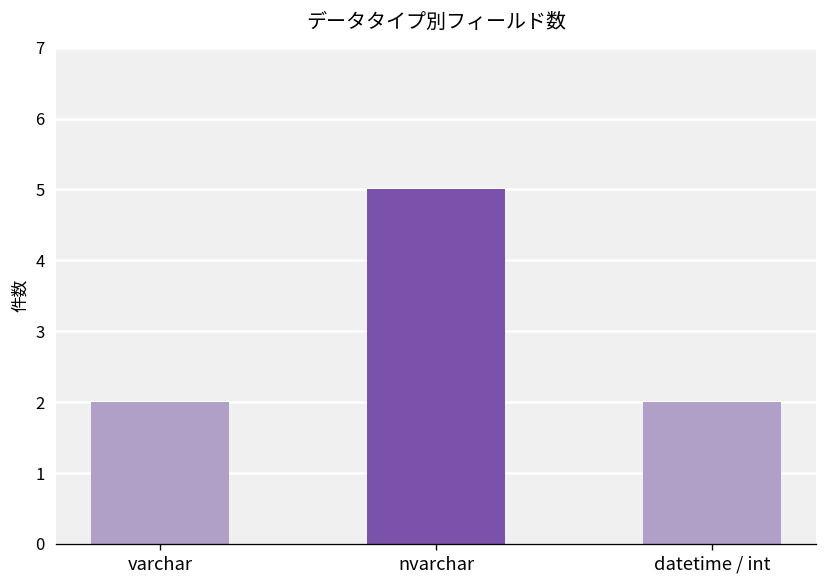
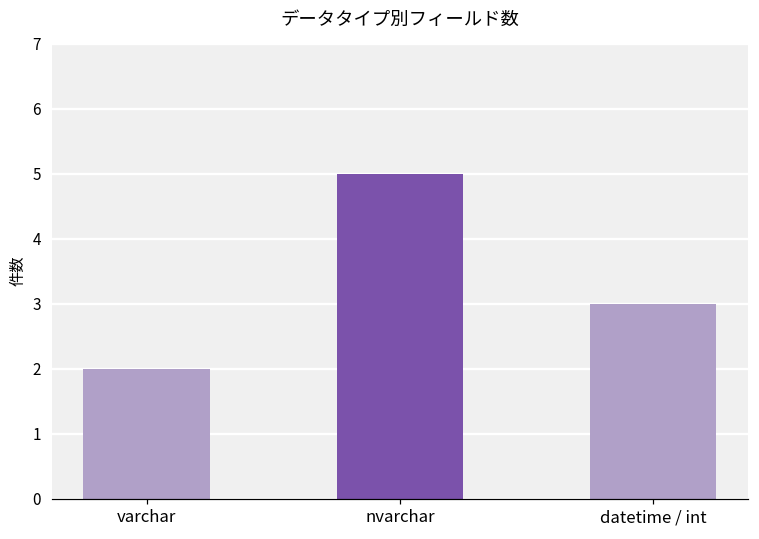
datetime / int: 2 -> 3
